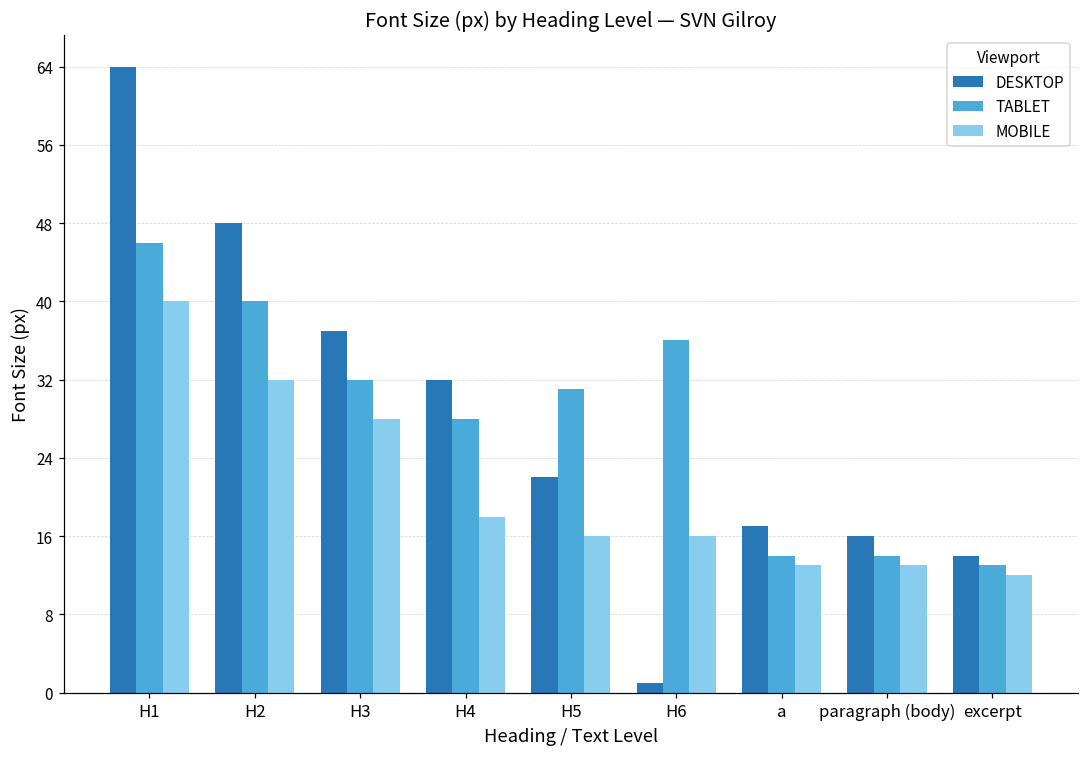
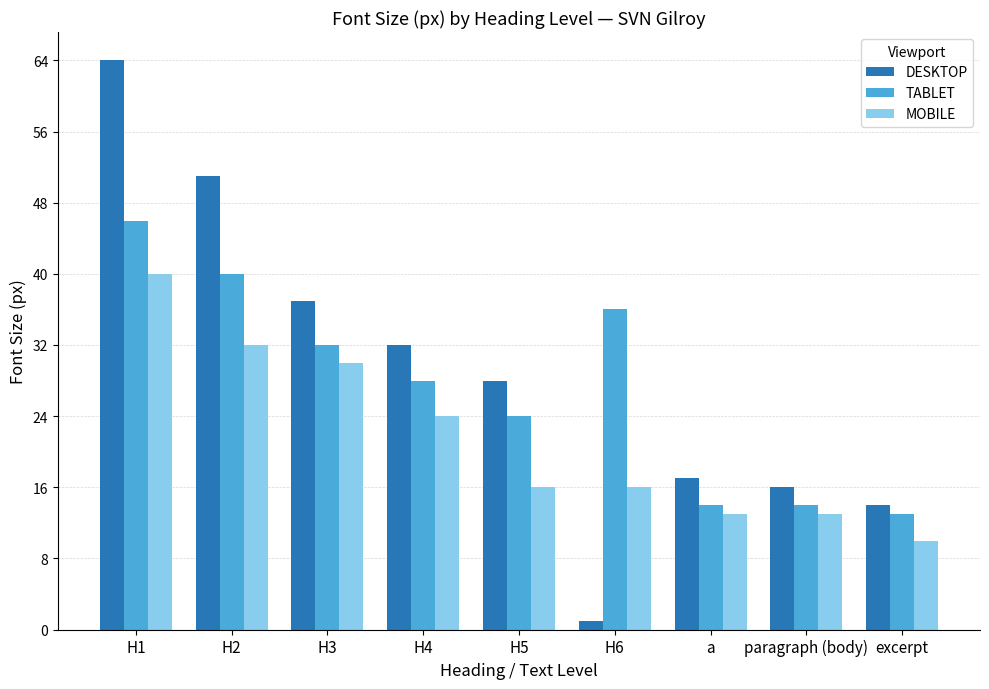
DESKTOP, H2: 48 -> 51
MOBILE, H3: 28 -> 30
MOBILE, H4: 18 -> 24
DESKTOP, H5: 22 -> 28
TABLET, H5: 31 -> 24
MOBILE, excerpt: 12 -> 10
